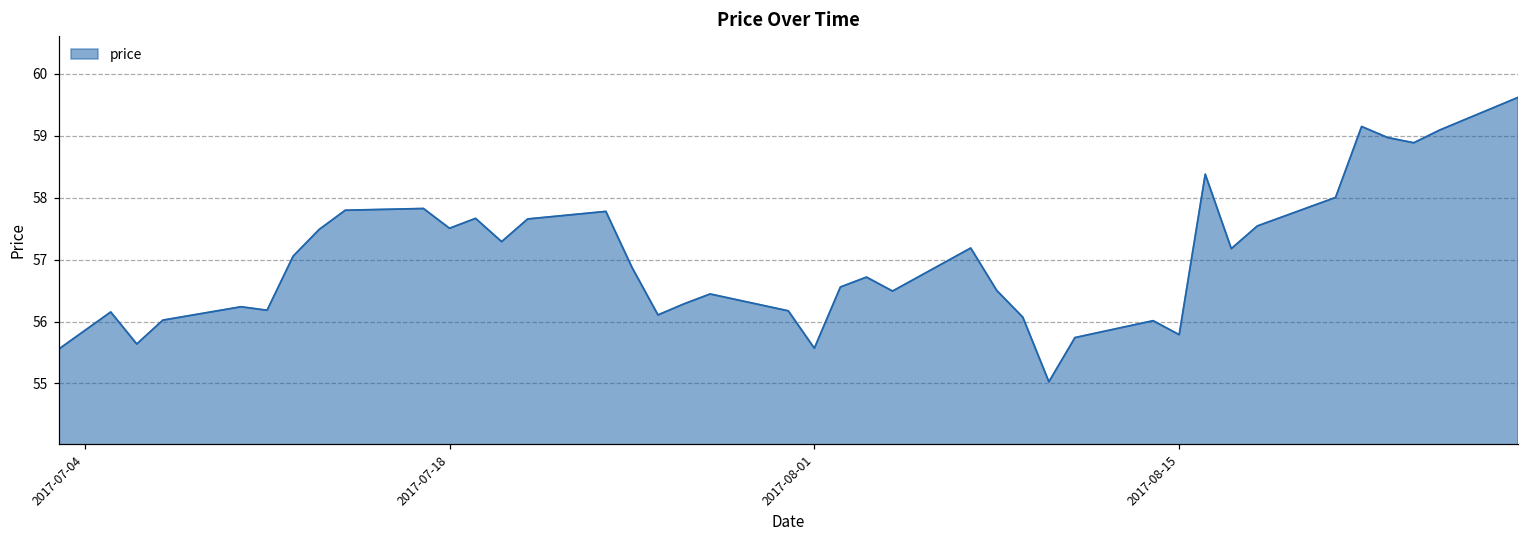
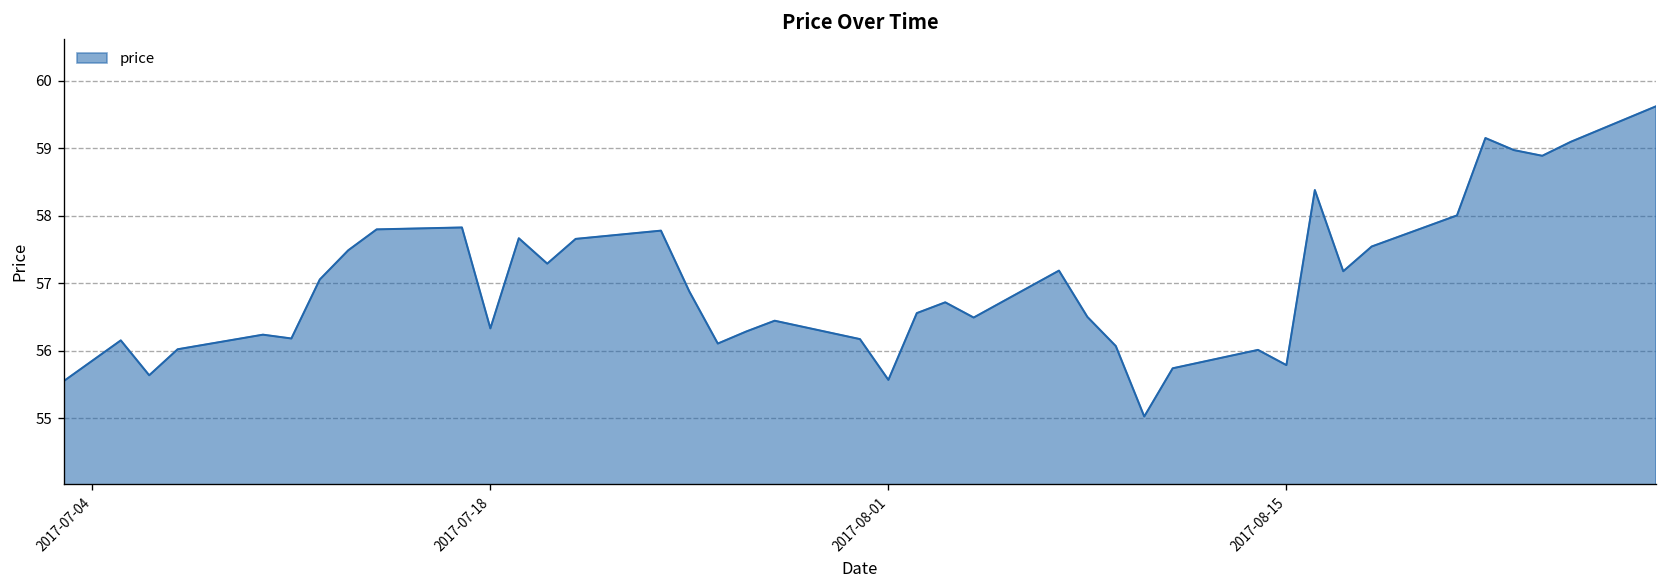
2017-07-18: 57.5 -> 56.3
